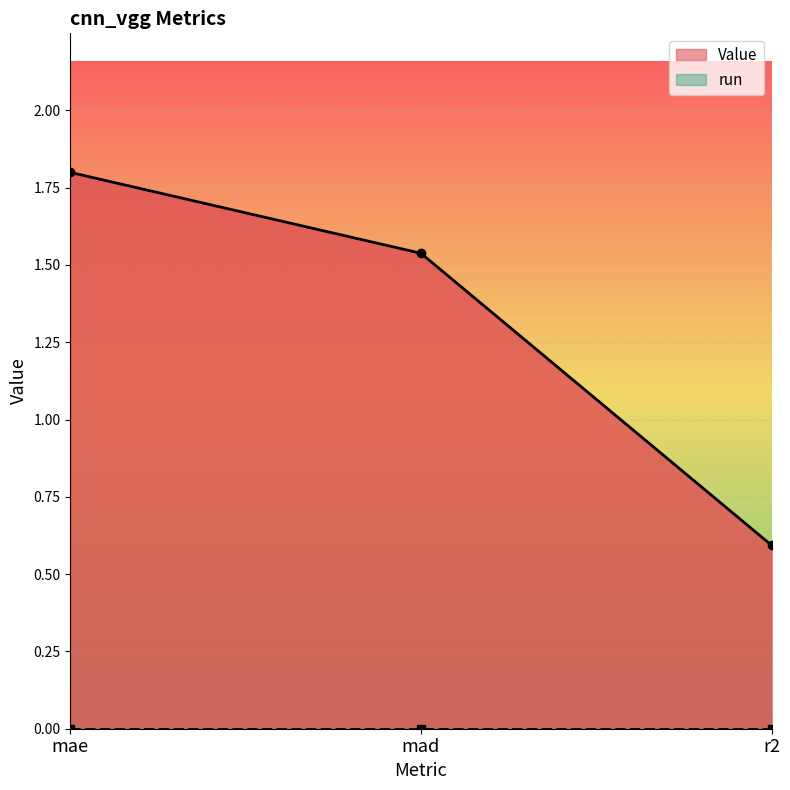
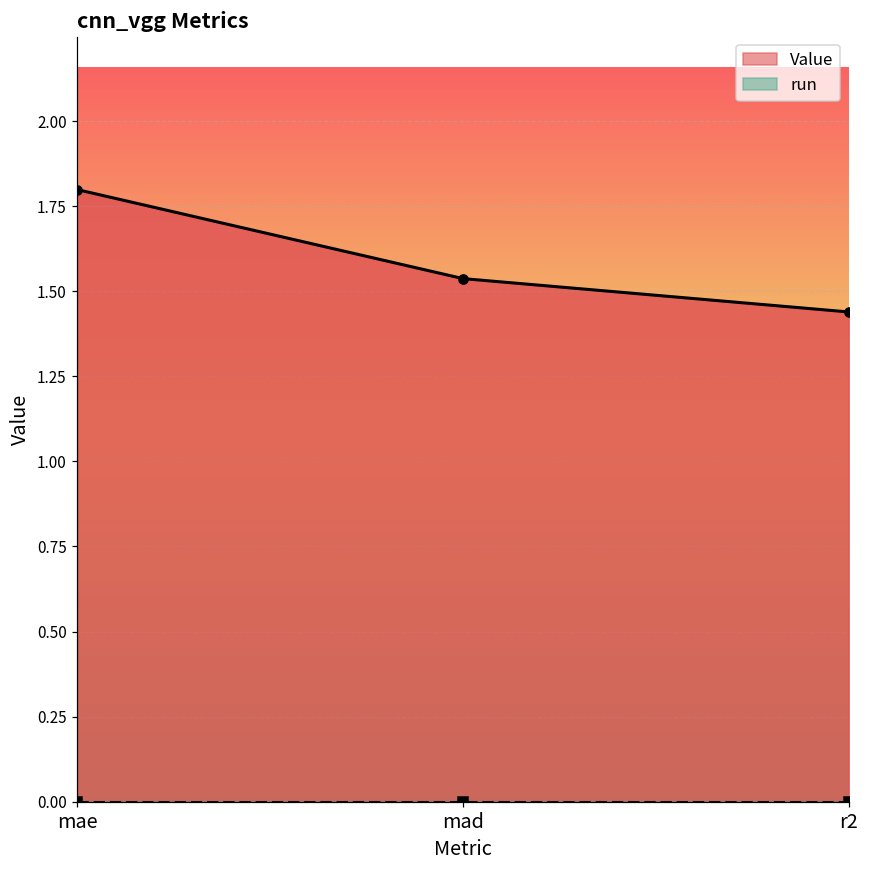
Value, r2: 0.59 -> 1.44
